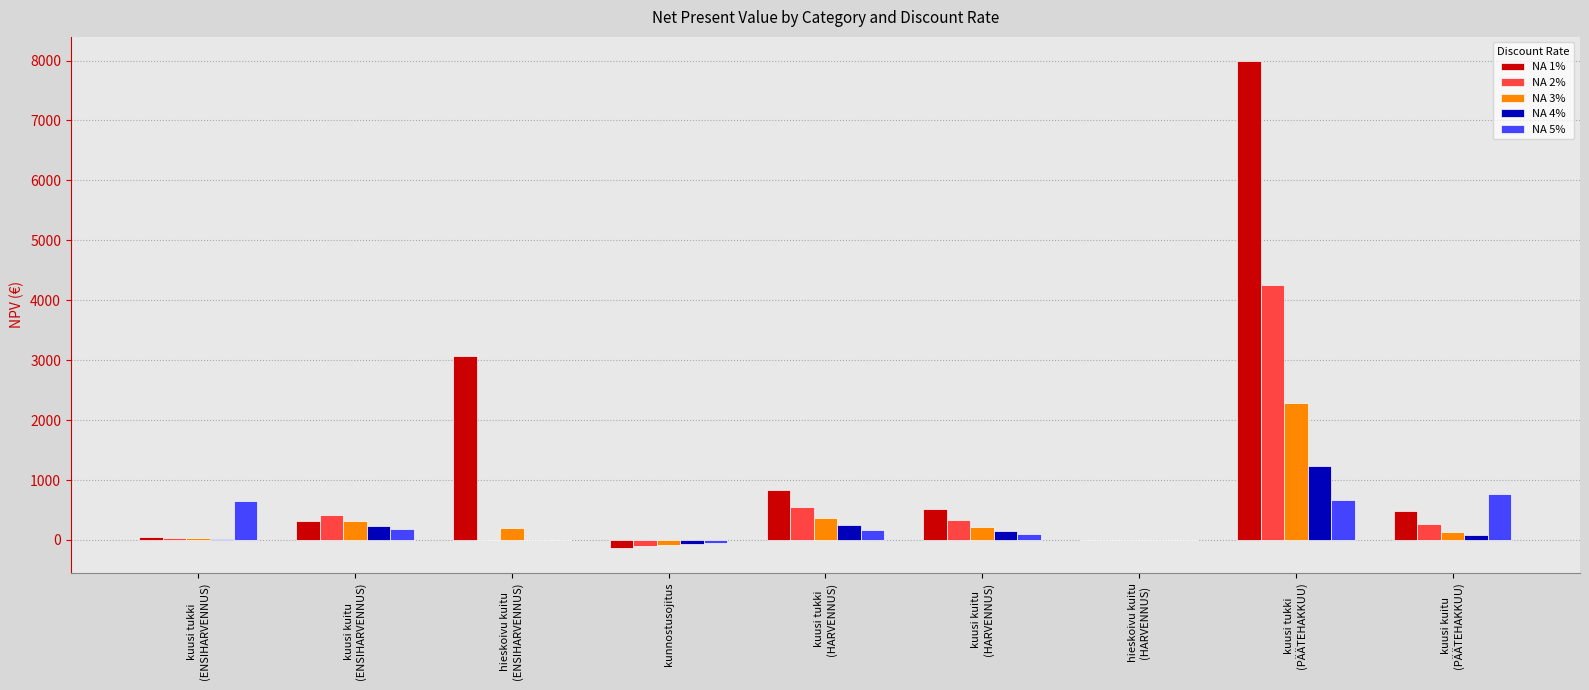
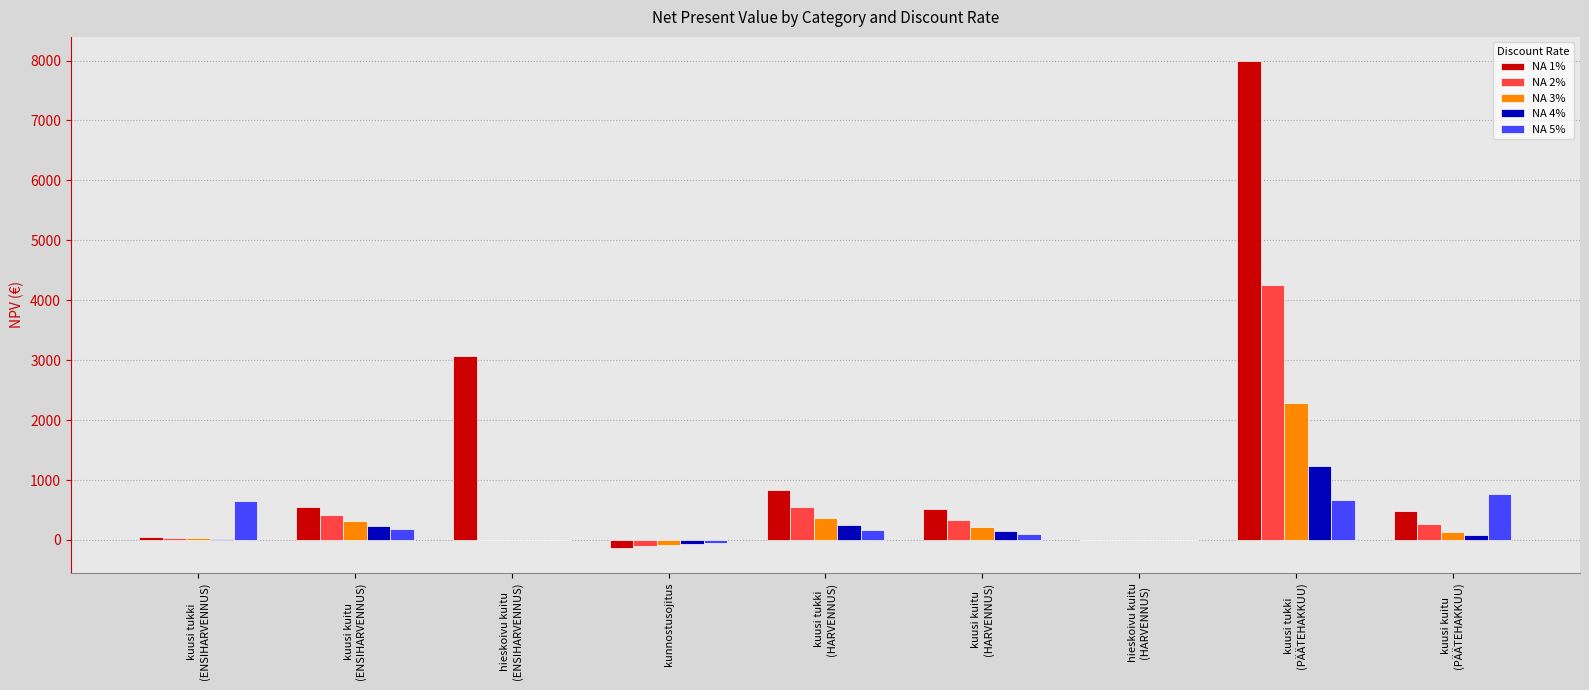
NA 1%, kuusi kuitu (ENSIHARVENNUS): 300 -> 500
NA 3%, hieskoivu kuitu (ENSIHARVENNUS): 200 -> 0
